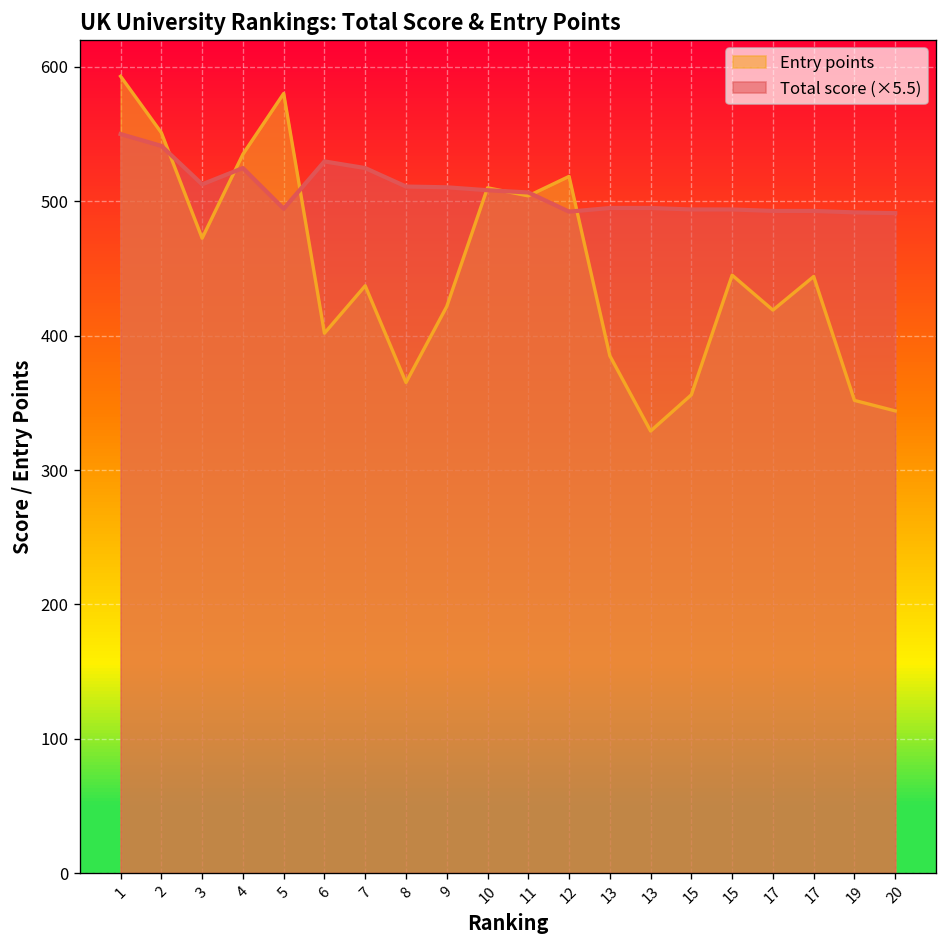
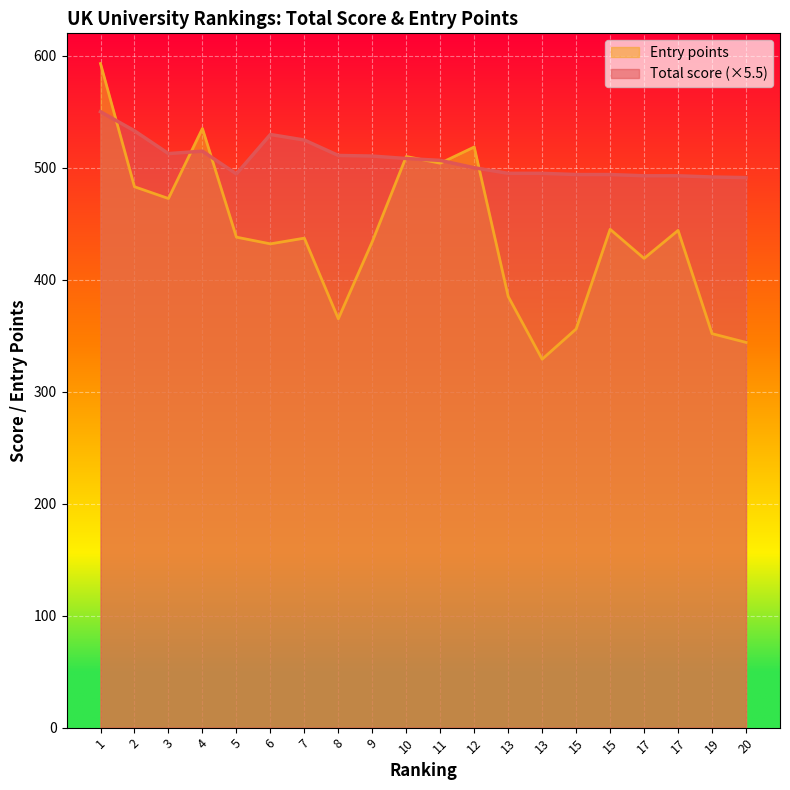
Entry points, 2: 551 -> 483
Total score (×5.5), 2: 541 -> 533
Total score (×5.5), 4: 525 -> 515
Entry points, 5: 580 -> 438
Entry points, 6: 402 -> 432
Entry points, 9: 422 -> 434
Total score (×5.5), 12: 492 -> 500
